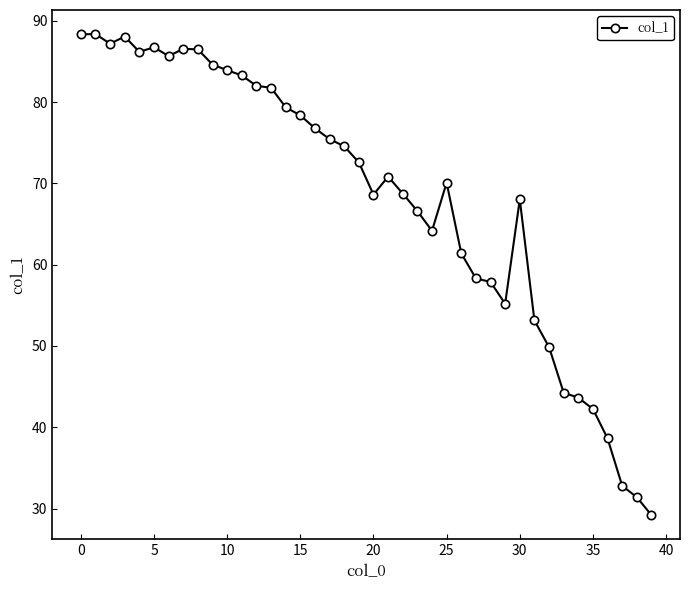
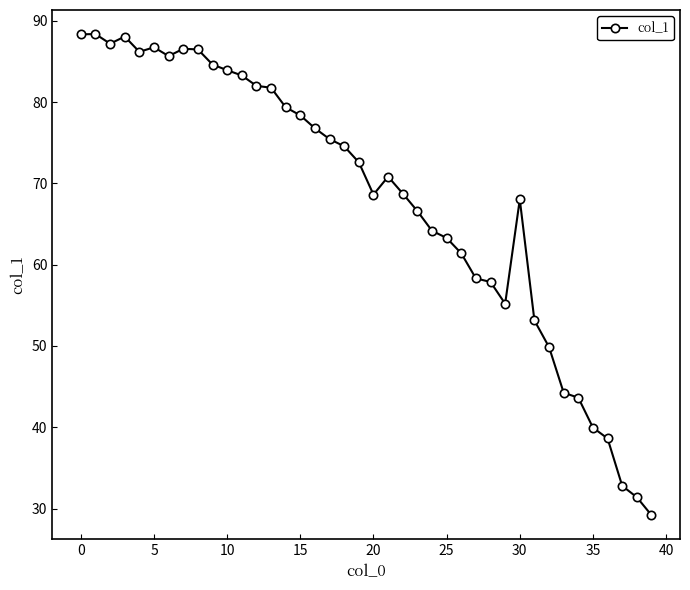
25: 70 -> 63
35: 42 -> 40
